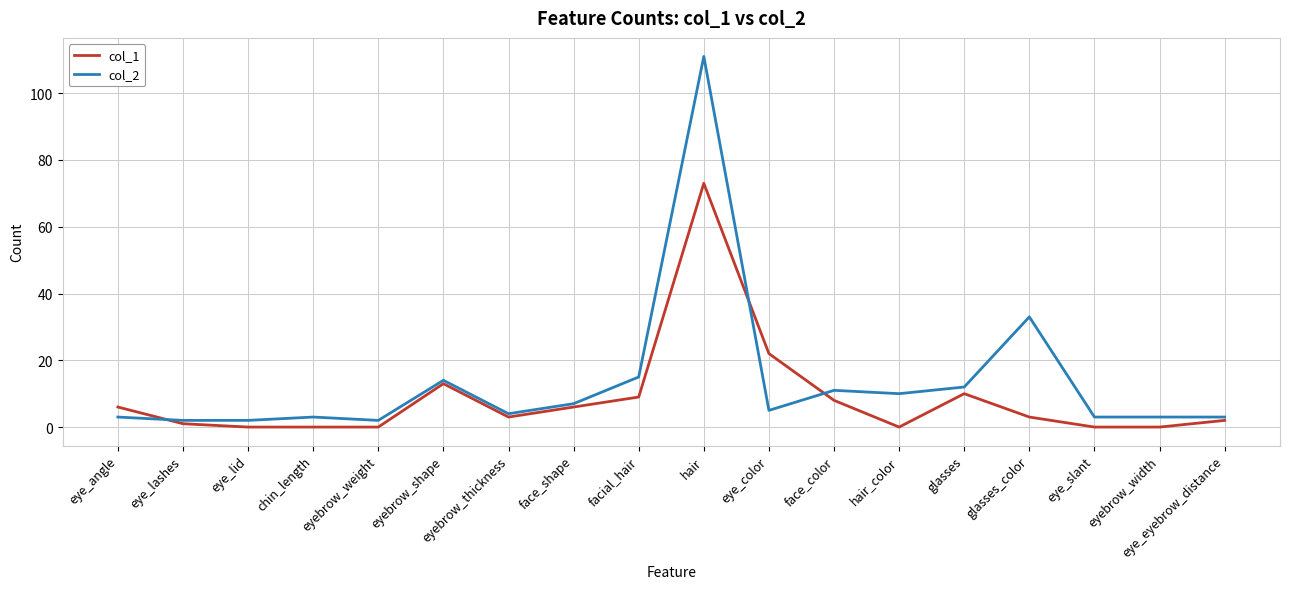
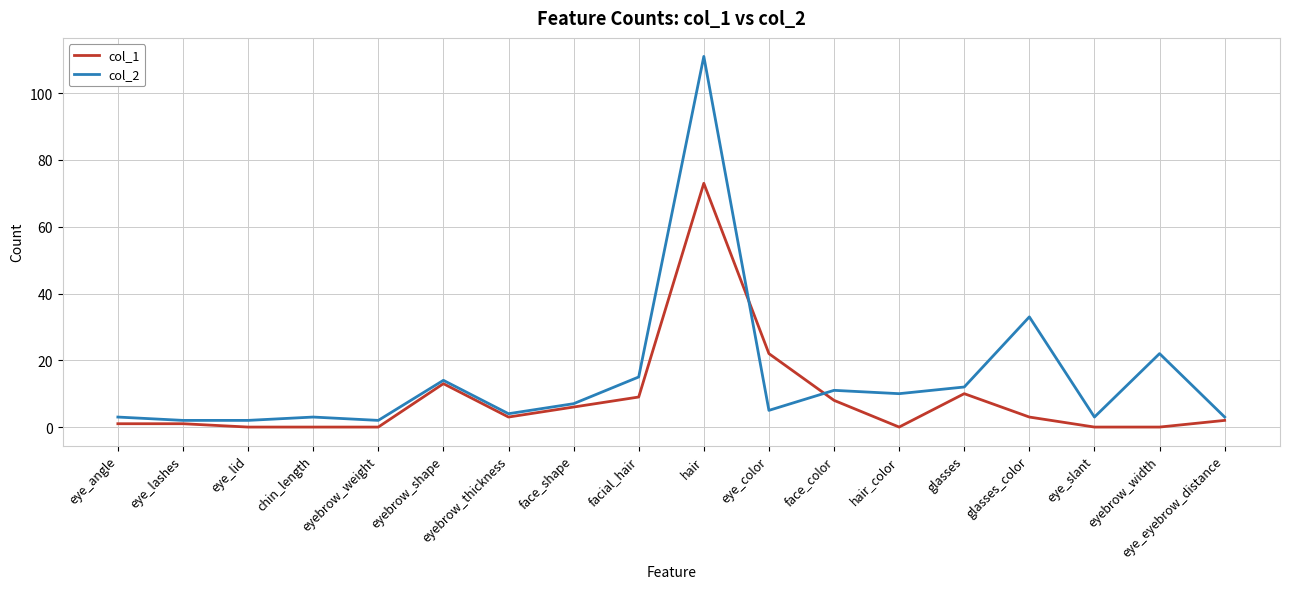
col_1, eye_angle: 6 -> 1
col_2, eyebrow_width: 3 -> 22
